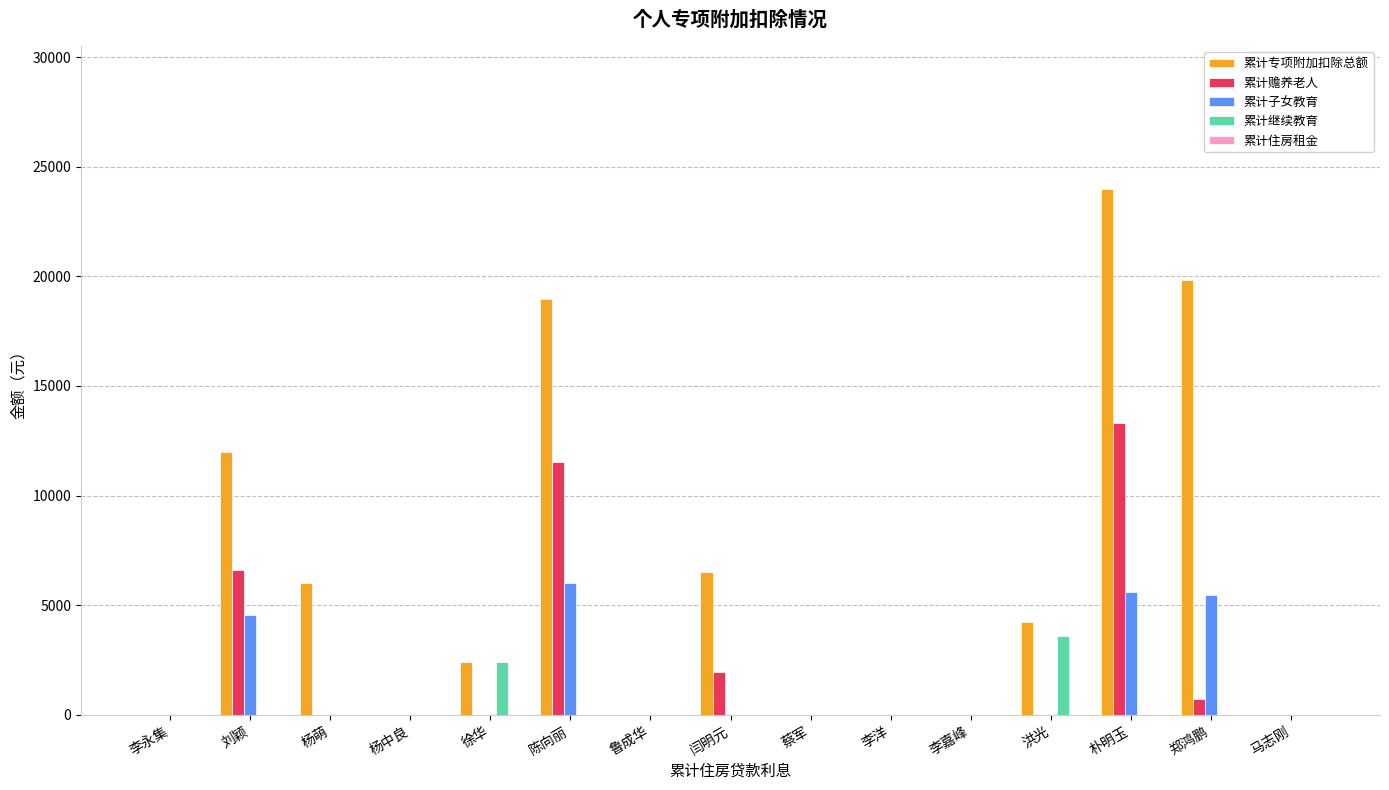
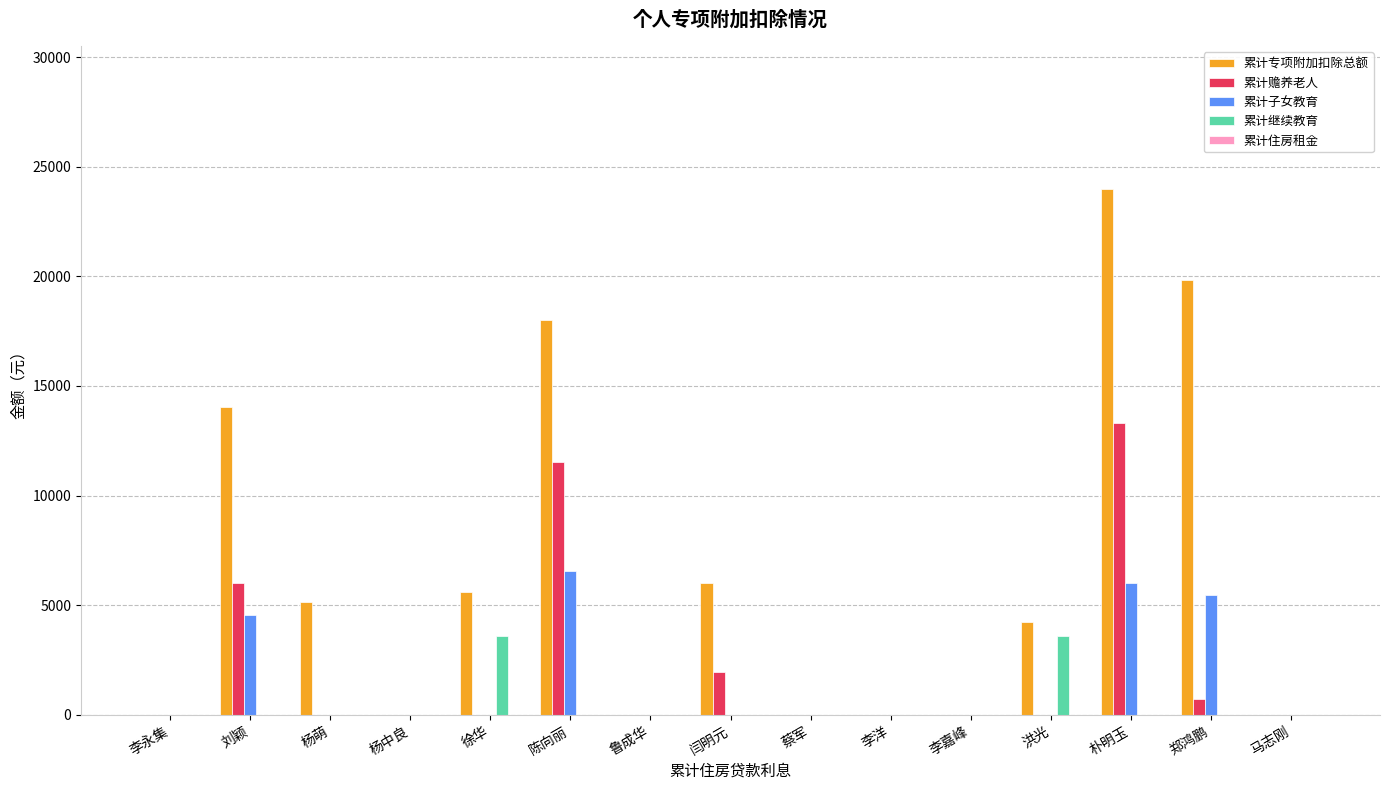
累计专项附加扣除总额, 刘颖: 12000 -> 14000
累计赡养老人, 刘颖: 6600 -> 6000
累计专项附加扣除总额, 杨萌: 6000 -> 5100
累计专项附加扣除总额, 徐华: 2400 -> 5600
累计继续教育, 徐华: 2400 -> 3600
累计专项附加扣除总额, 陈向丽: 19000 -> 18000
累计子女教育, 陈向丽: 6000 -> 6500
累计专项附加扣除总额, 闫明元: 6500 -> 6000
累计子女教育, 朴明玉: 5600 -> 6000
